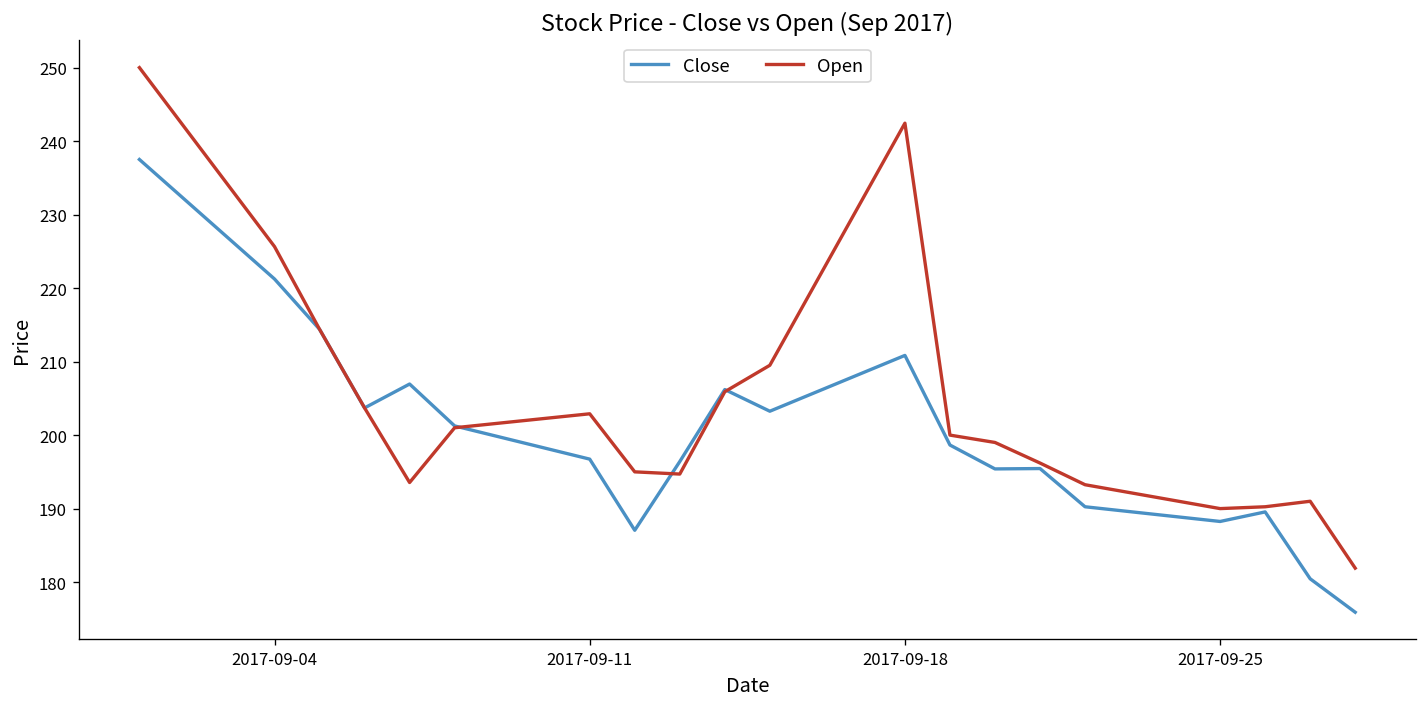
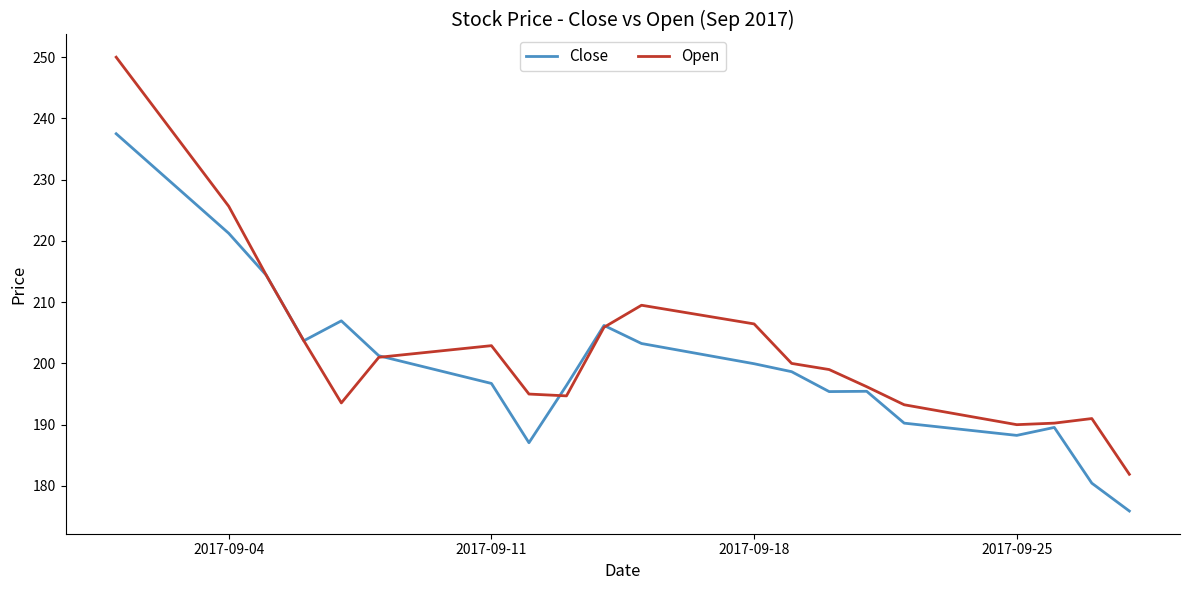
Close, 2017-09-18: 211 -> 200
Open, 2017-09-18: 242 -> 206
